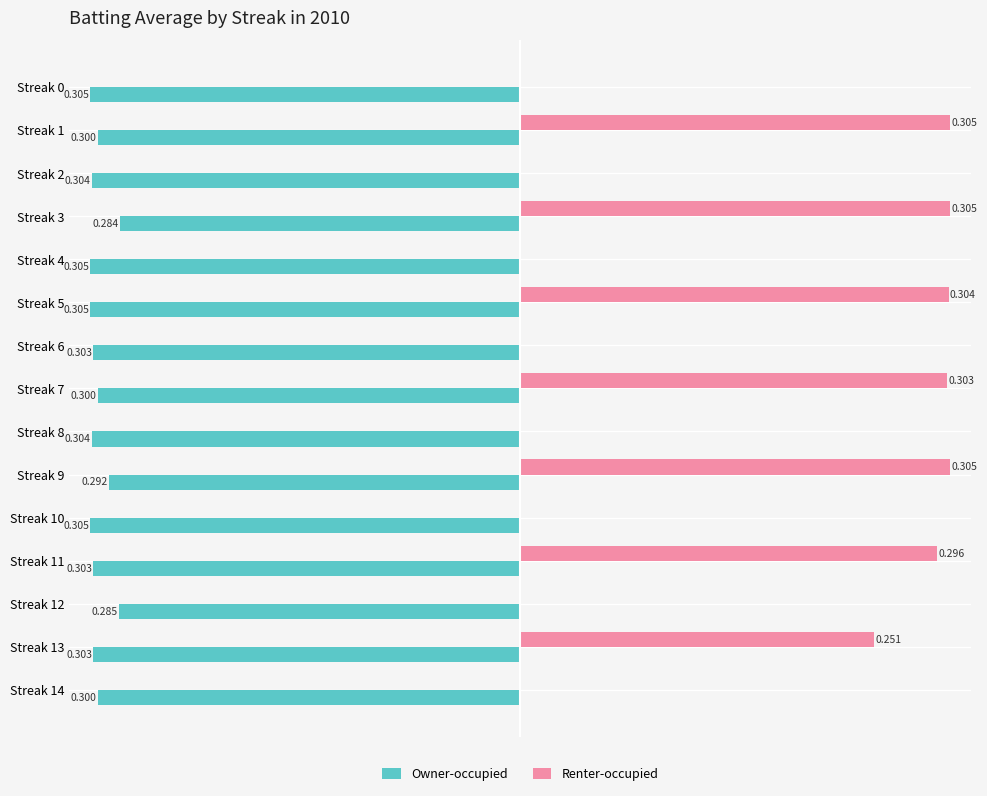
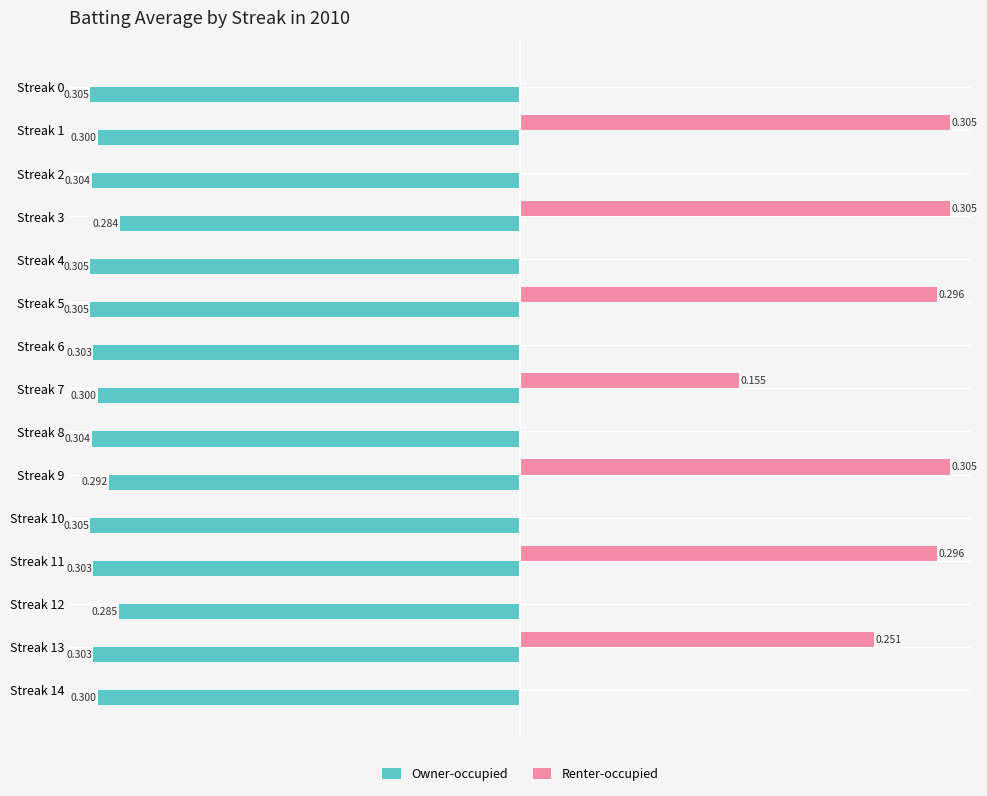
Renter-occupied, Streak 5: 0.304 -> 0.296
Renter-occupied, Streak 7: 0.303 -> 0.155
